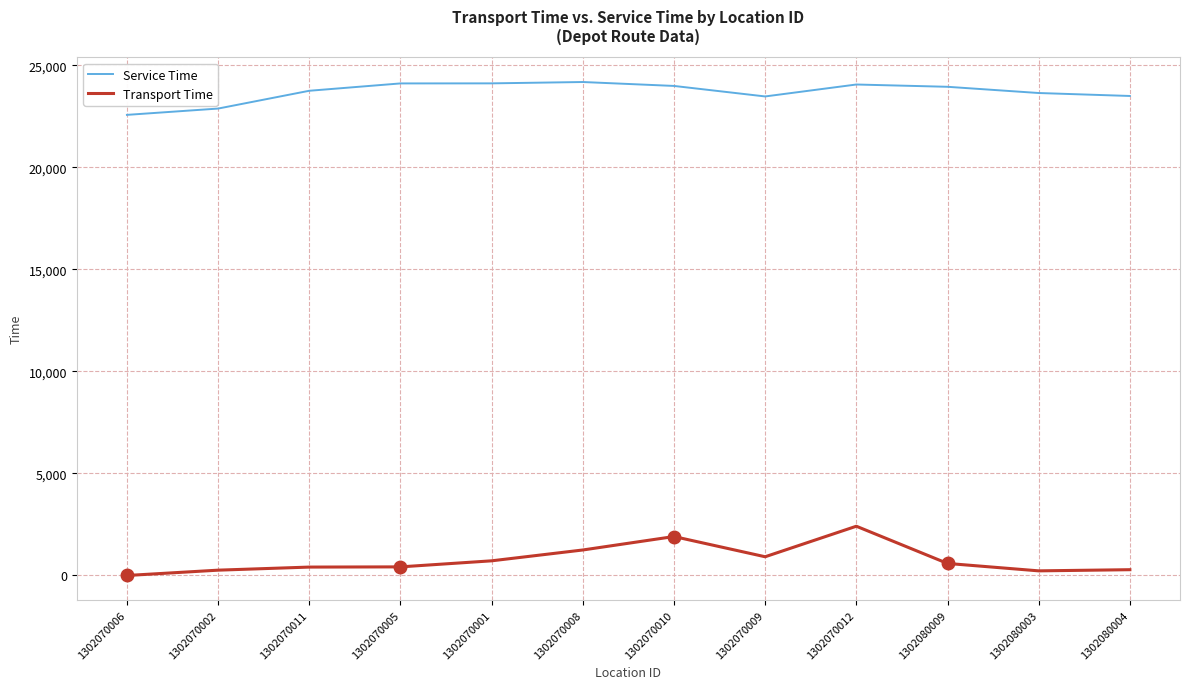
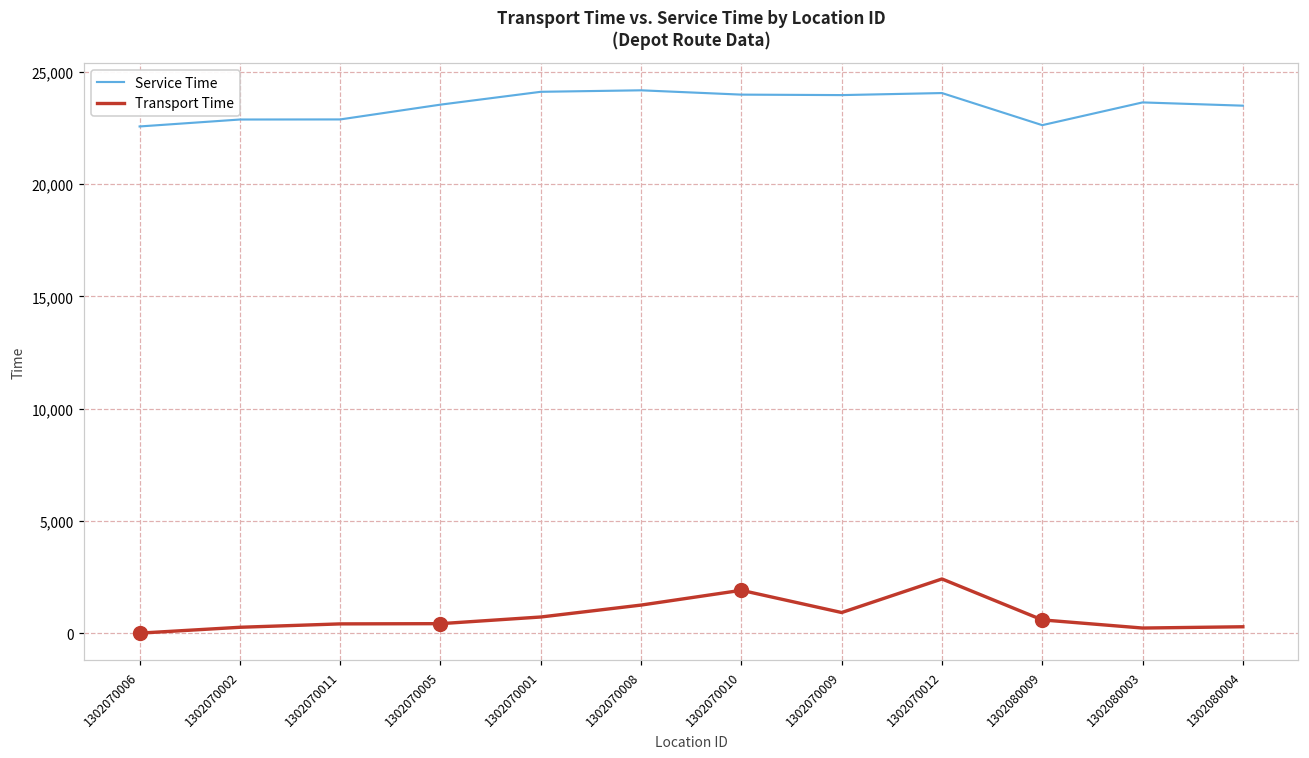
Service Time, 1302070011: 23,800 -> 22,900
Service Time, 1302070005: 24,100 -> 23,500
Service Time, 1302070009: 23,500 -> 24,000
Service Time, 1302080009: 23,900 -> 22,600
